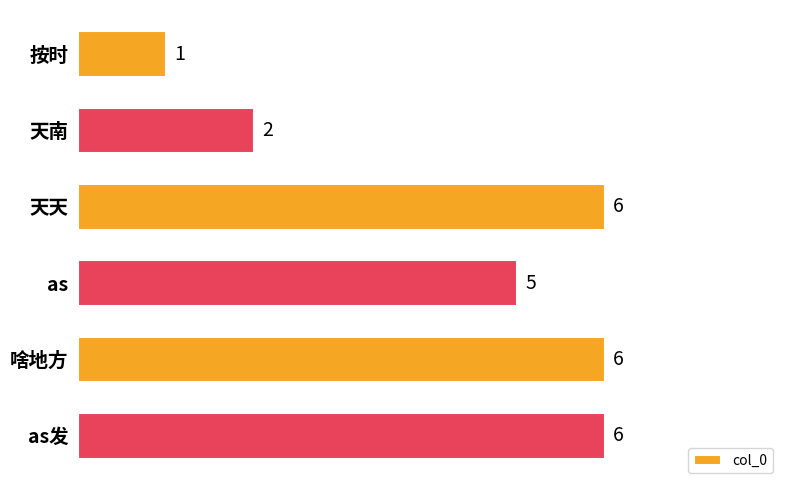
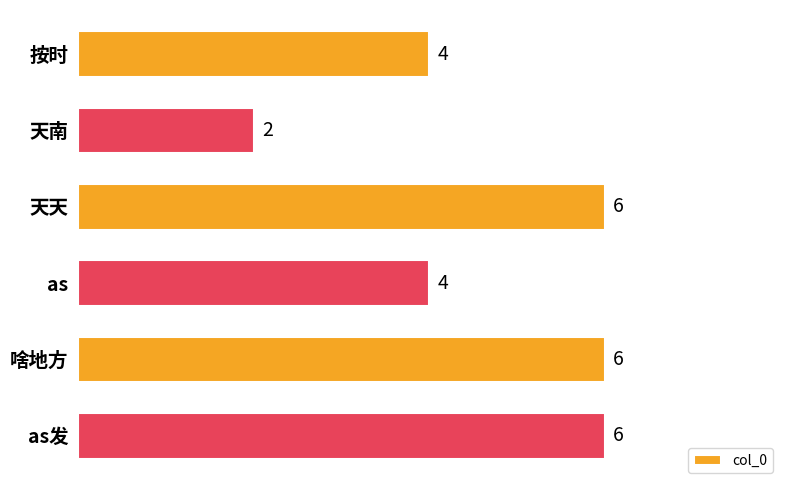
按时: 1 -> 4
as: 5 -> 4
